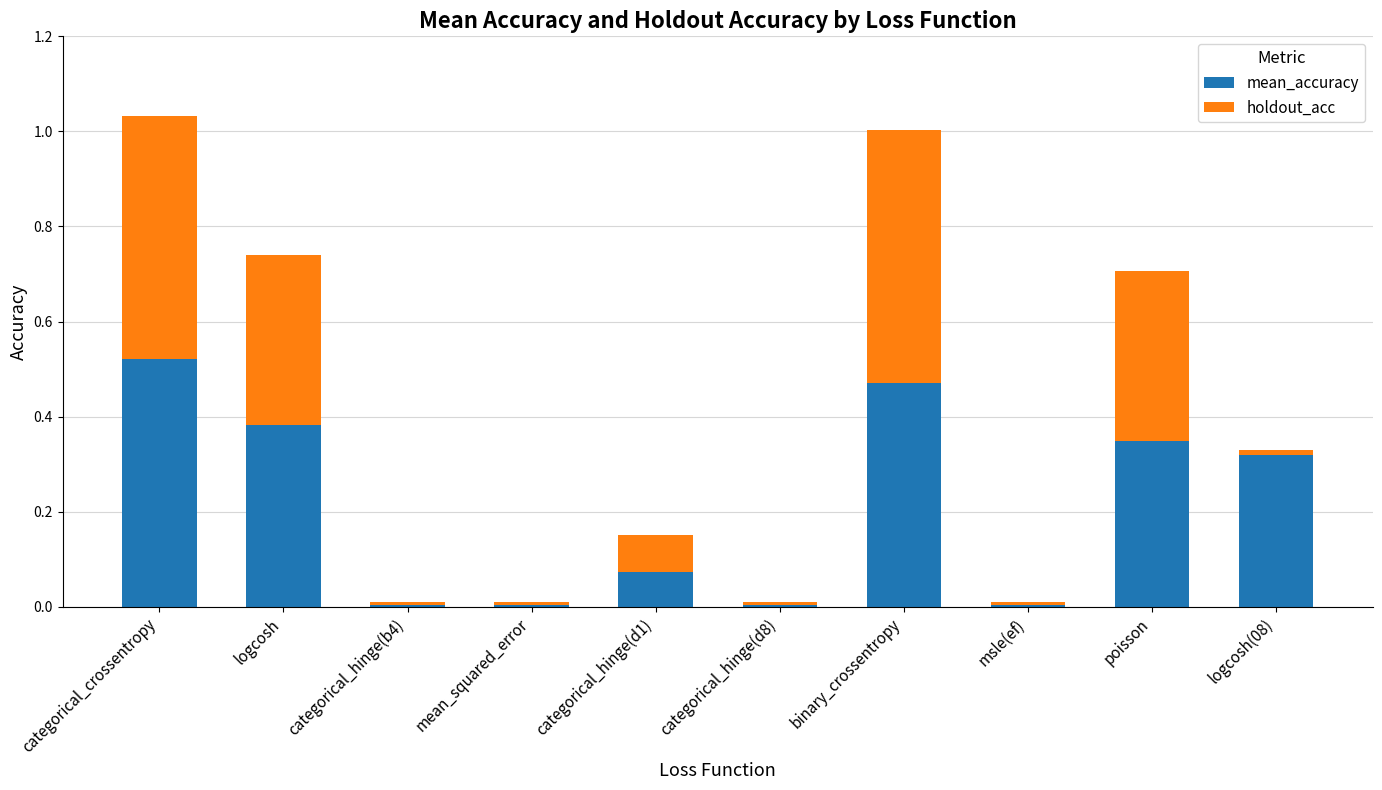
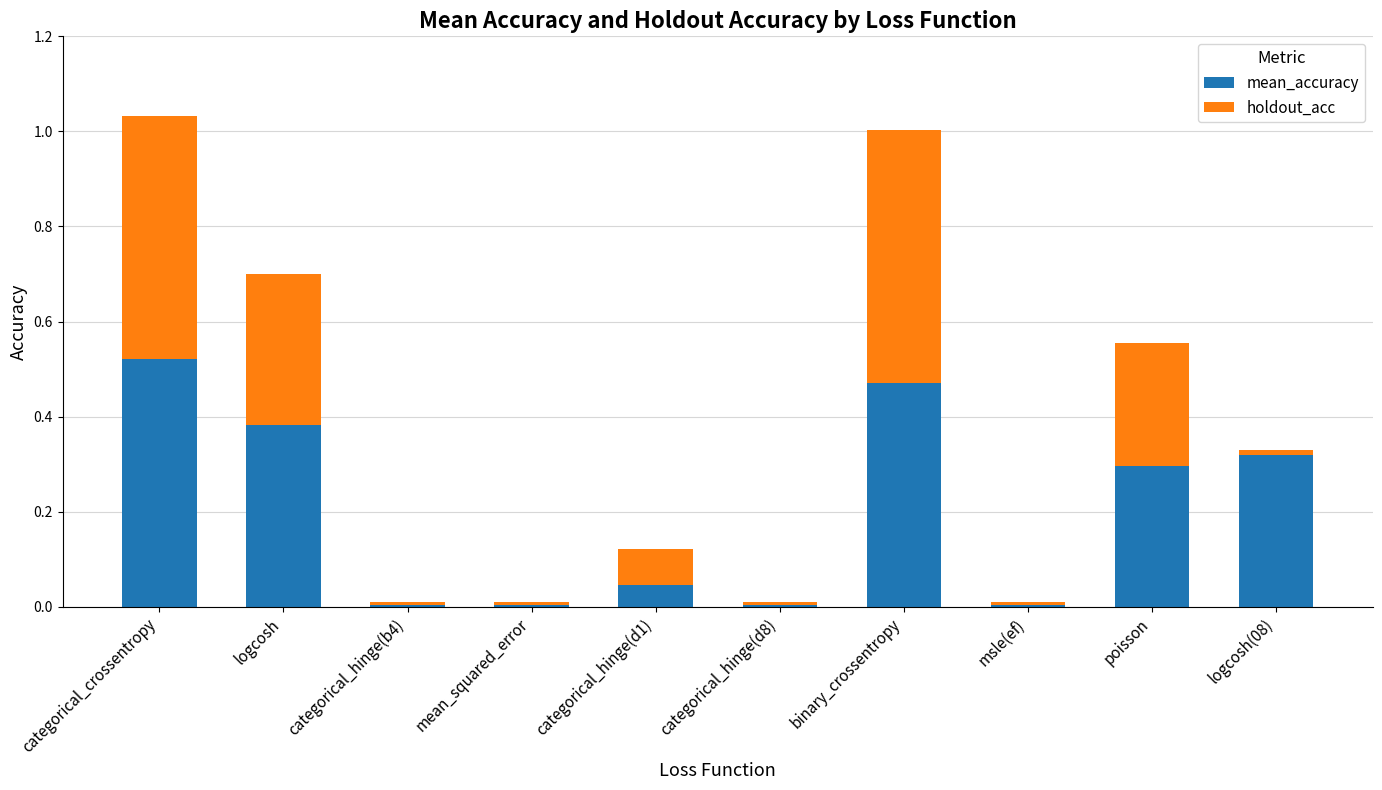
holdout_acc, logcosh: 0.36 -> 0.32
mean_accuracy, categorical_hinge(d1): 0.07 -> 0.05
mean_accuracy, poisson: 0.35 -> 0.30
holdout_acc, poisson: 0.36 -> 0.26
